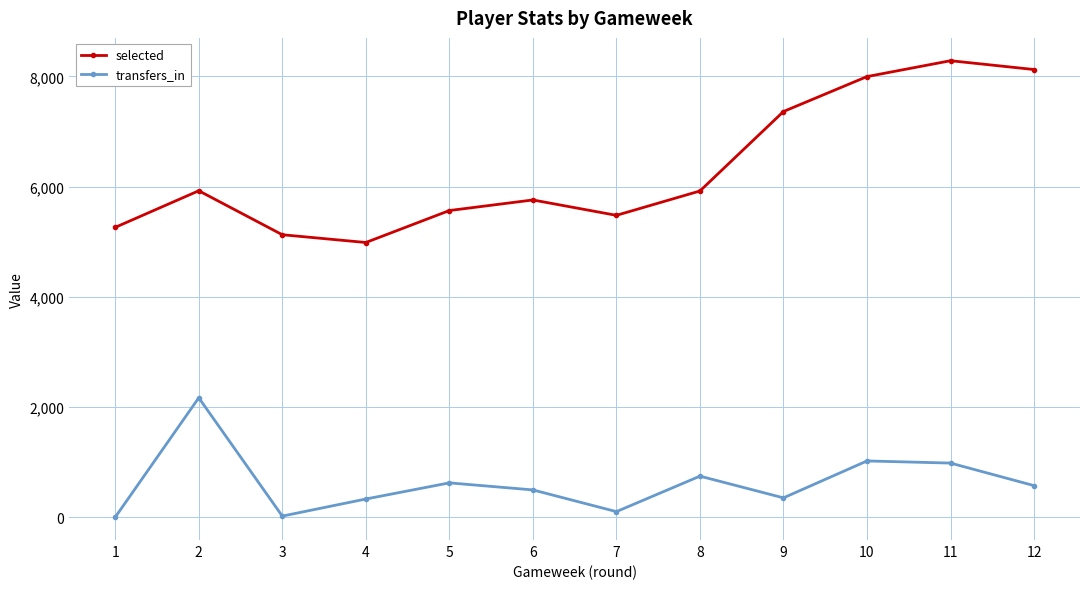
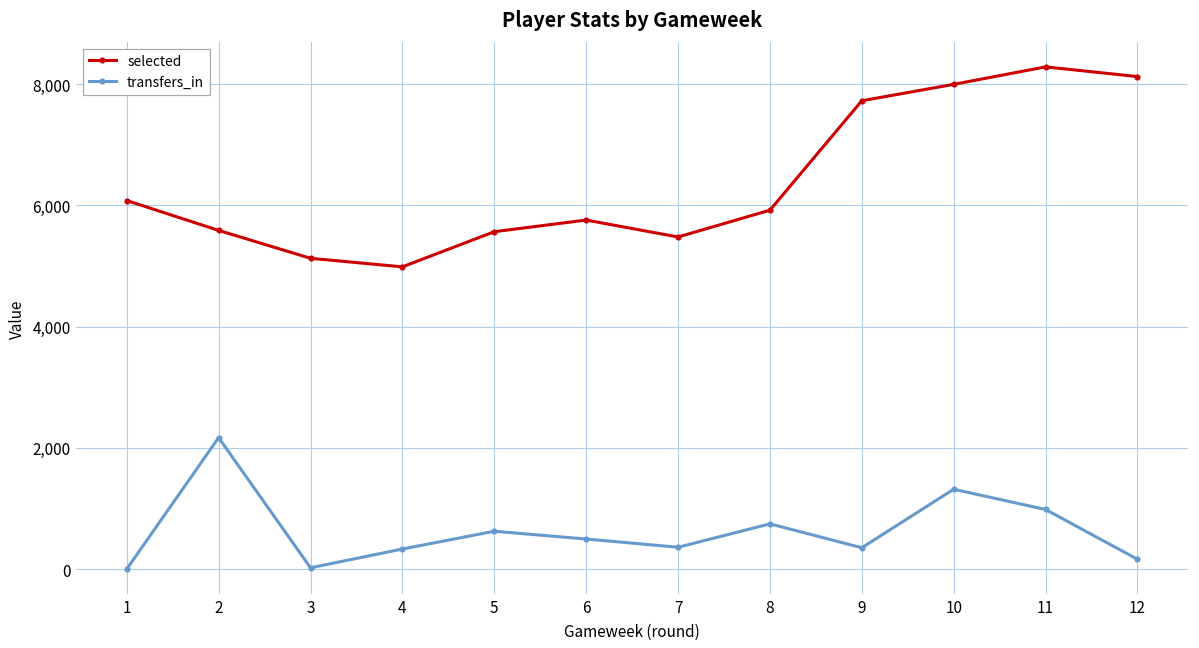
selected, 1: 5,300 -> 6,100
selected, 2: 5,900 -> 5,600
transfers_in, 7: 100 -> 400
selected, 9: 7,400 -> 7,700
transfers_in, 10: 1,000 -> 1,300
transfers_in, 12: 600 -> 200
